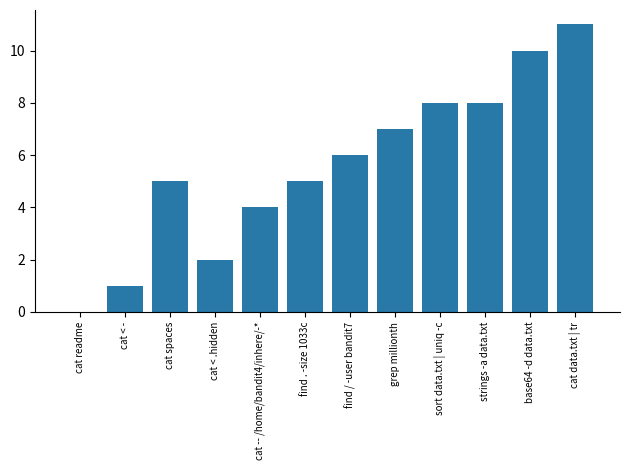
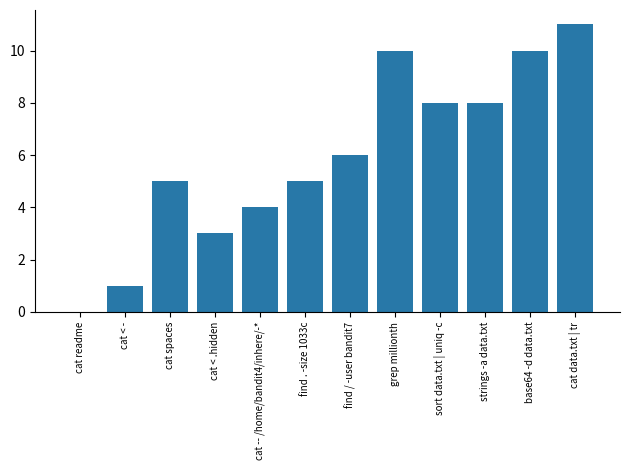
cat < .hidden: 2 -> 3
grep millionth: 7 -> 10
